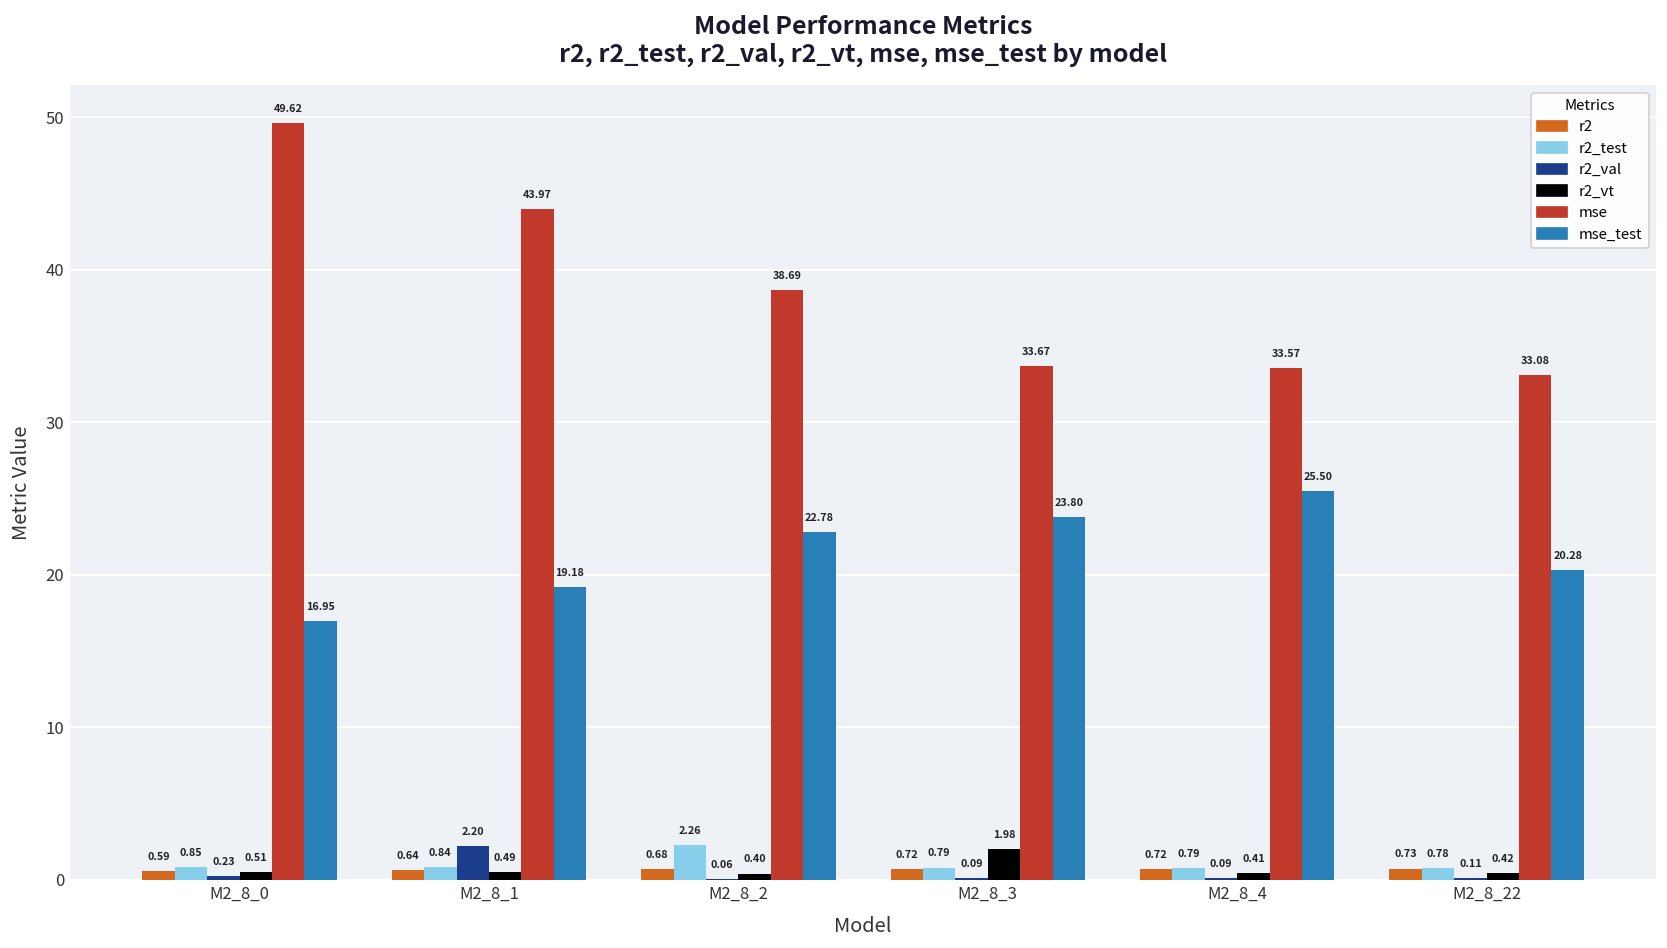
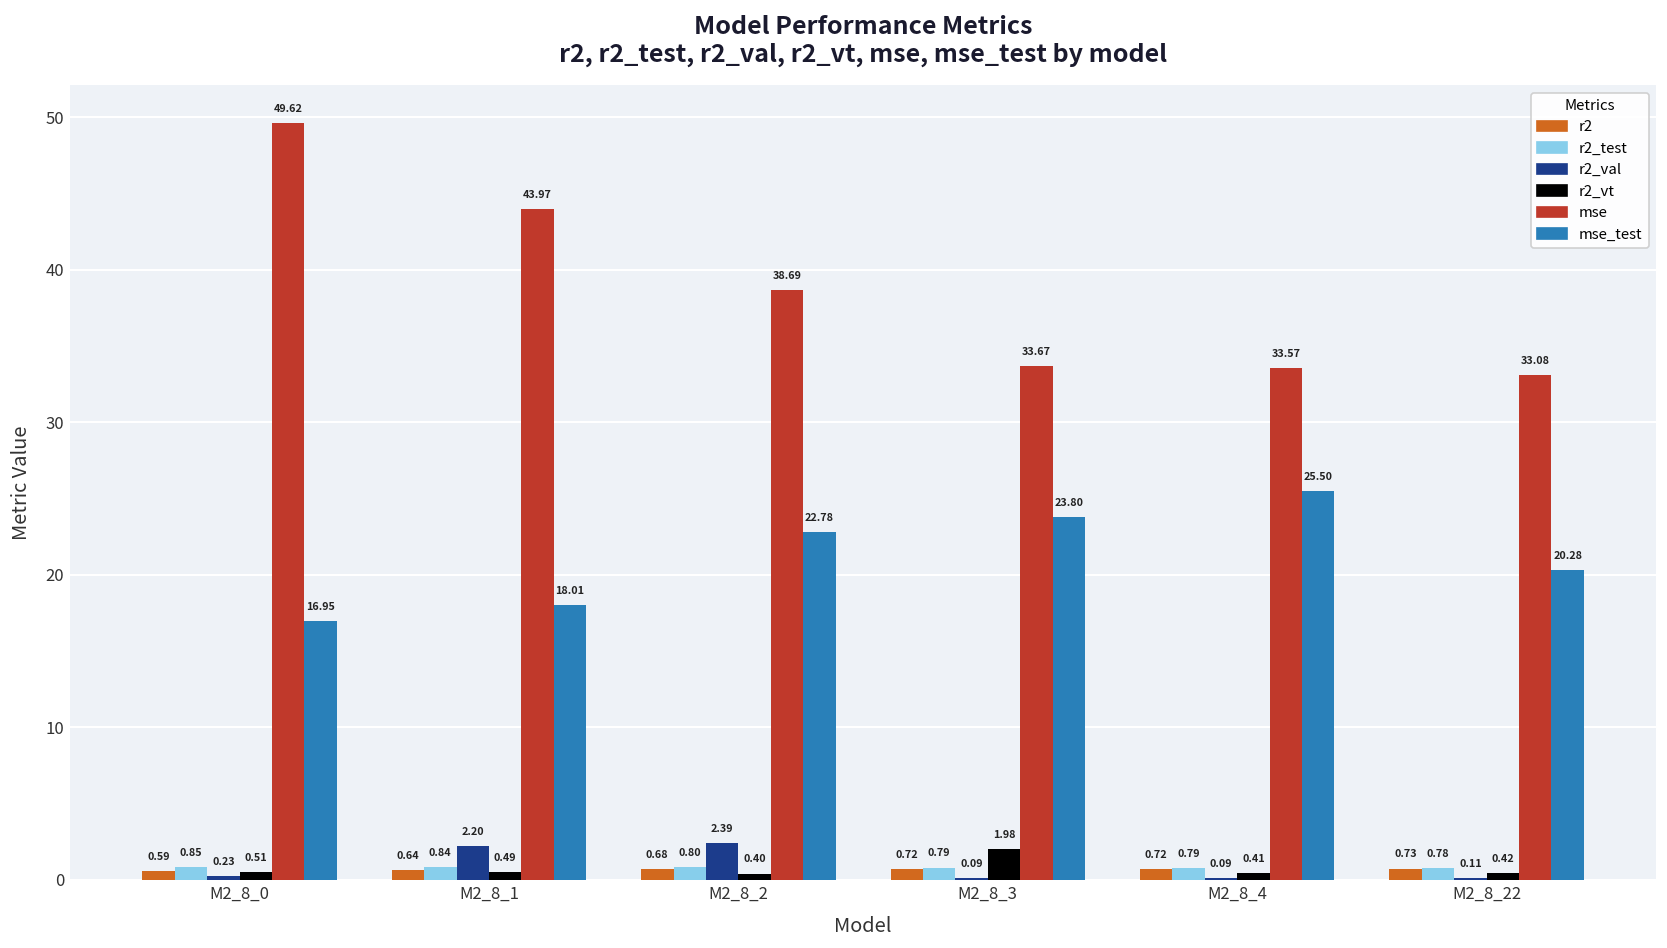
mse_test, M2_8_1: 19.18 -> 18.01
r2_test, M2_8_2: 2.26 -> 0.80
r2_val, M2_8_2: 0.06 -> 2.39
